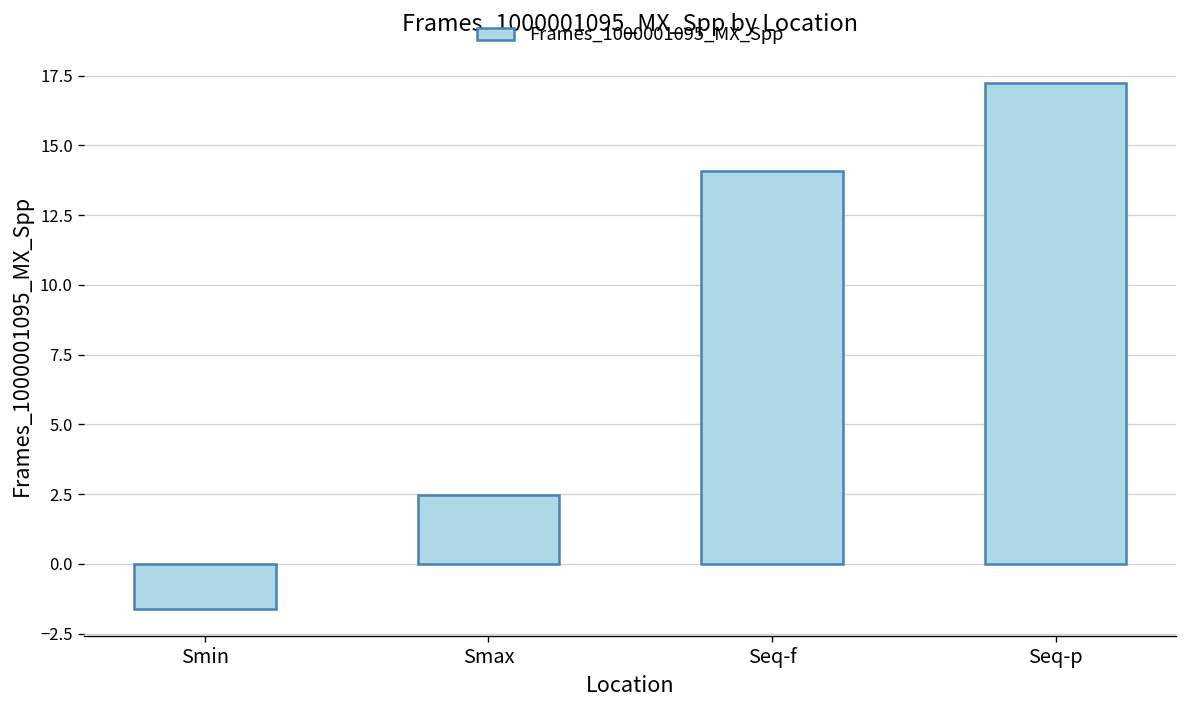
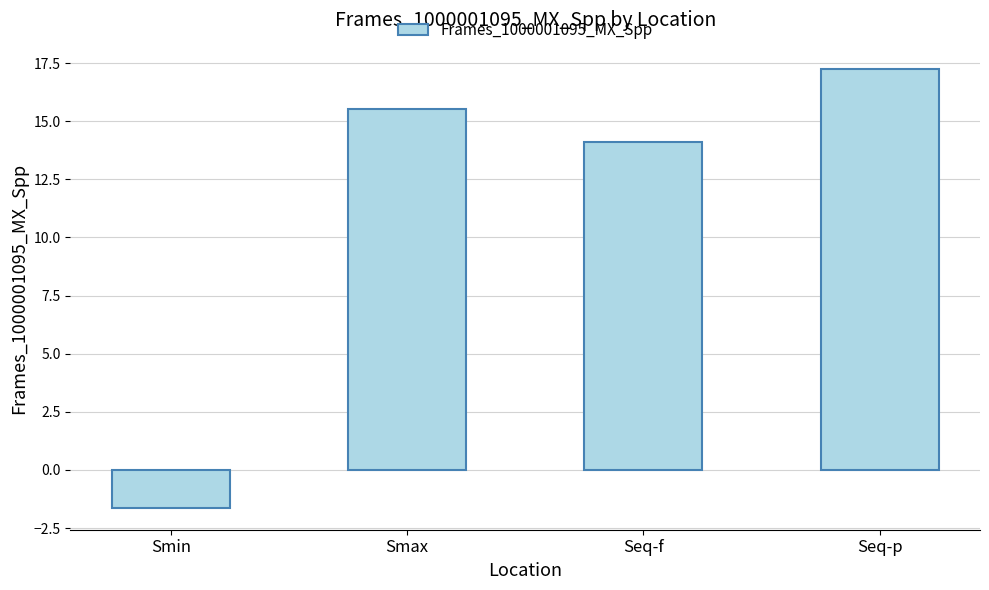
Smax: 2.5 -> 15.5
